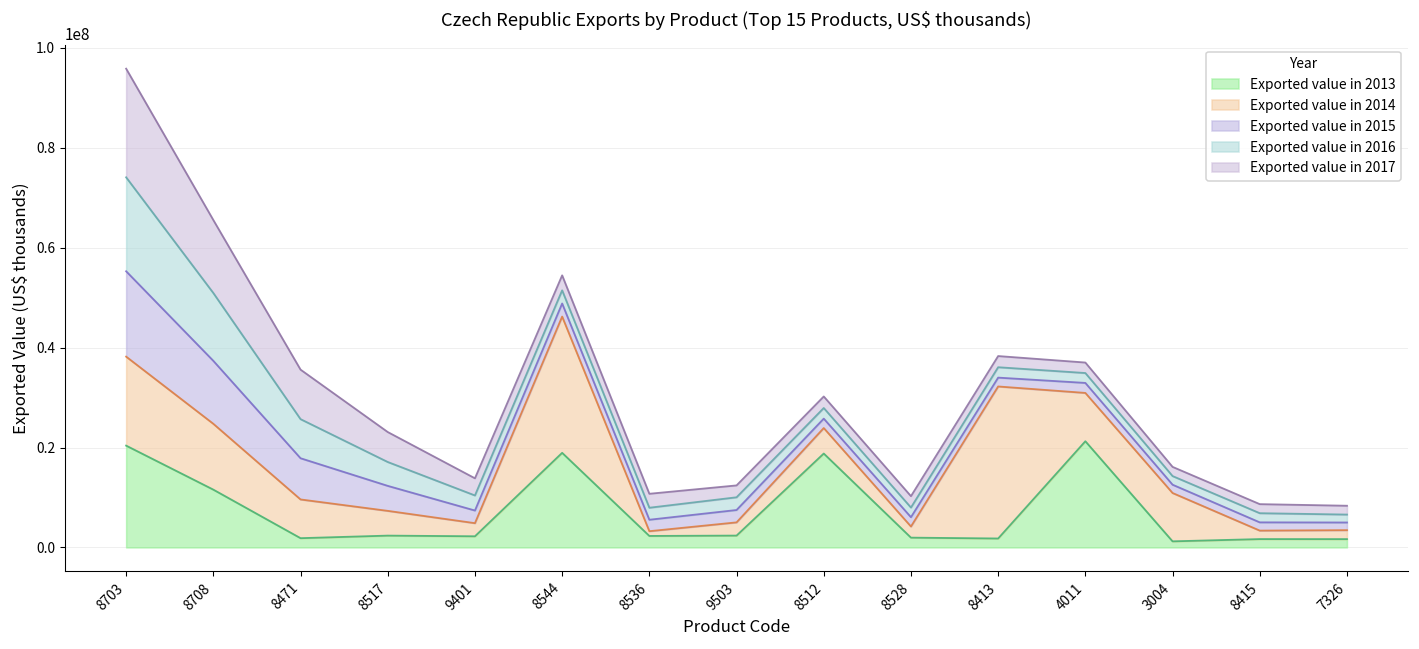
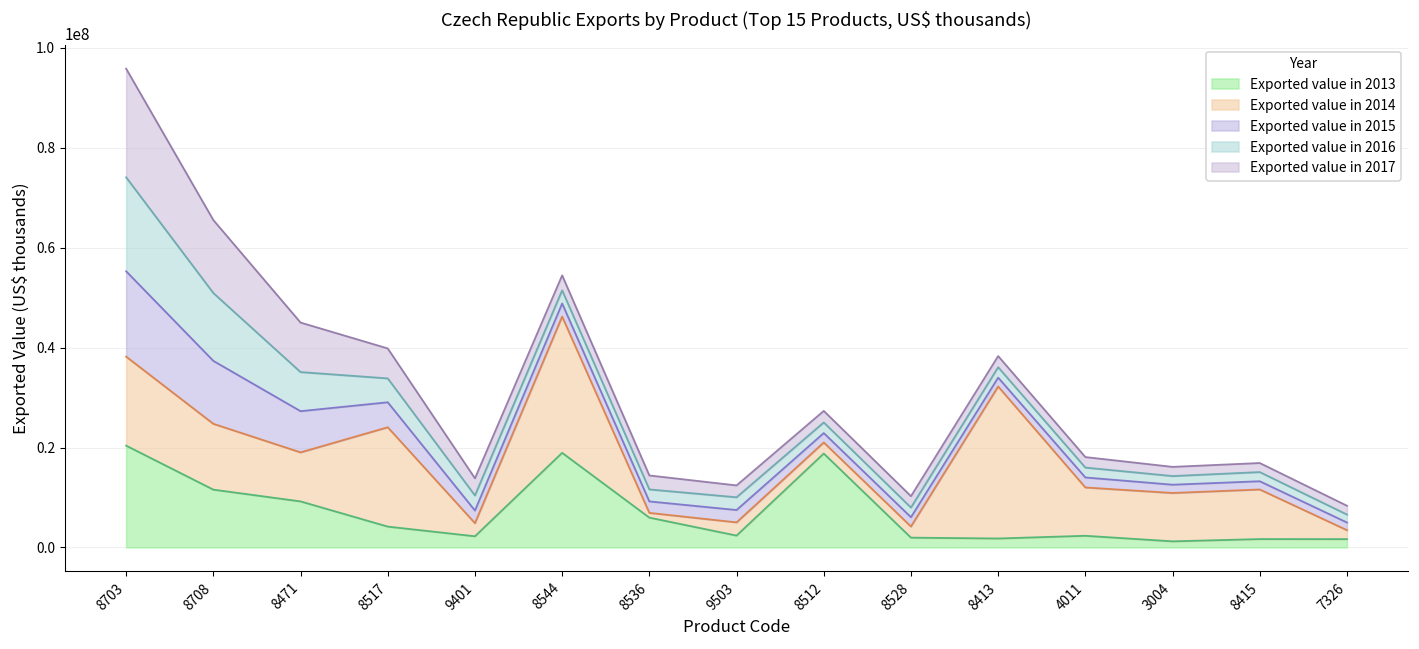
Exported value in 2013, 8471: 2000000 -> 9000000
Exported value in 2014, 8471: 8000000 -> 10000000
Exported value in 2013, 8517: 2000000 -> 4000000
Exported value in 2014, 8517: 5000000 -> 20000000
Exported value in 2013, 8536: 2000000 -> 6000000
Exported value in 2014, 8512: 5000000 -> 2000000
Exported value in 2013, 4011: 21000000 -> 2000000
Exported value in 2014, 8415: 2000000 -> 10000000
